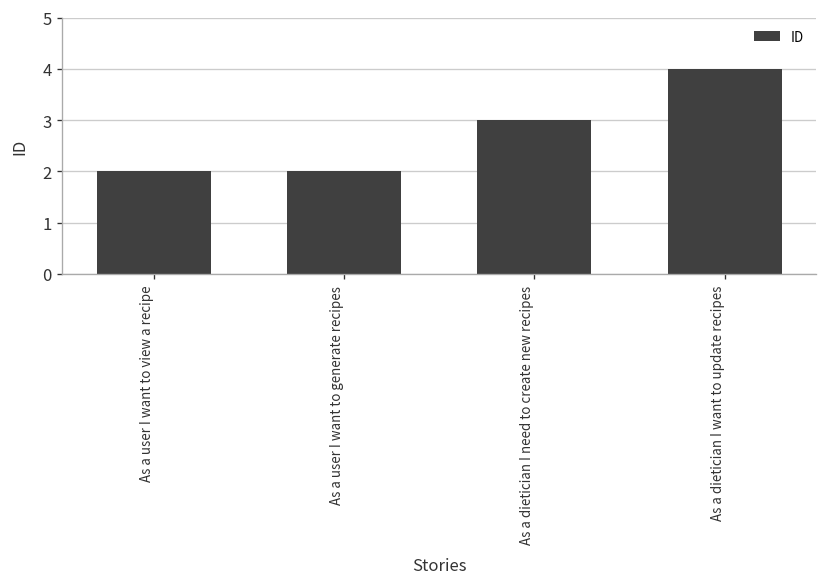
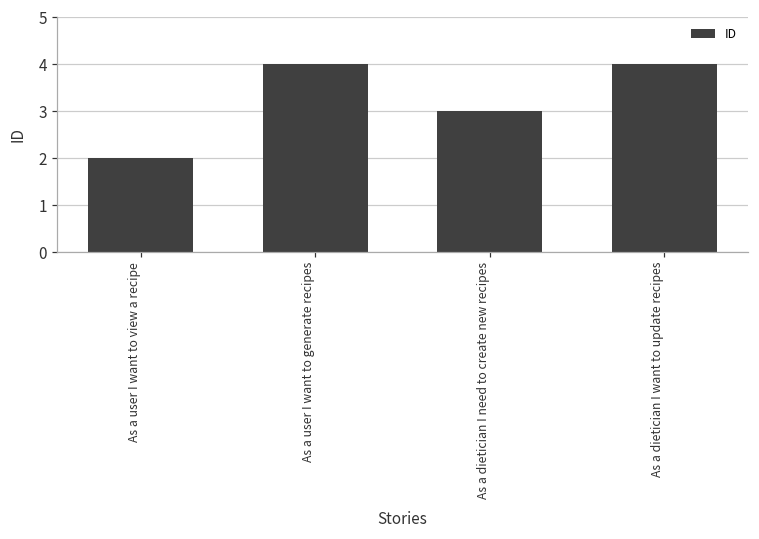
As a user I want to generate recipes: 2 -> 4
